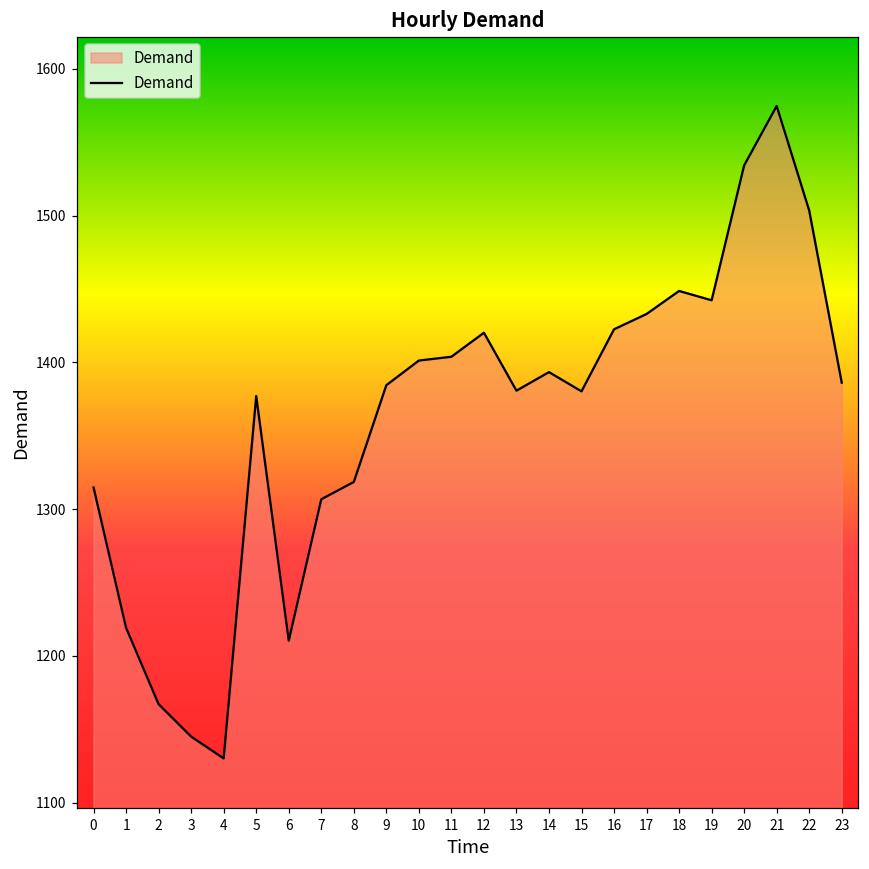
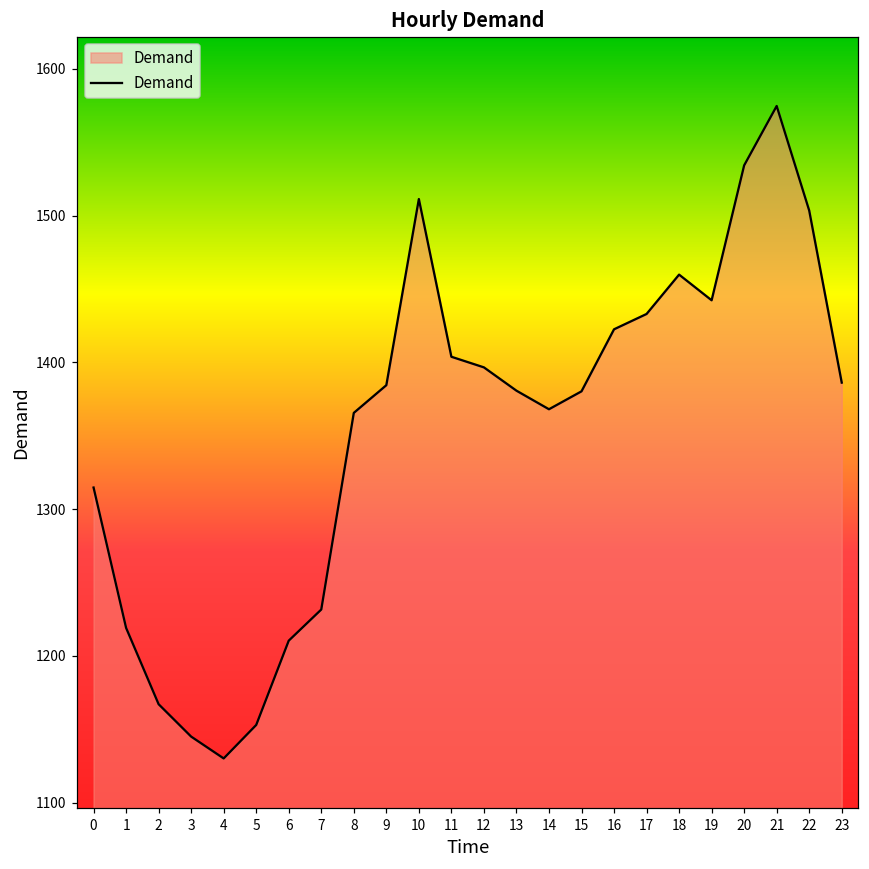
5: 1377 -> 1153
7: 1307 -> 1232
8: 1319 -> 1366
10: 1401 -> 1511
12: 1420 -> 1397
14: 1393 -> 1368
18: 1449 -> 1460
